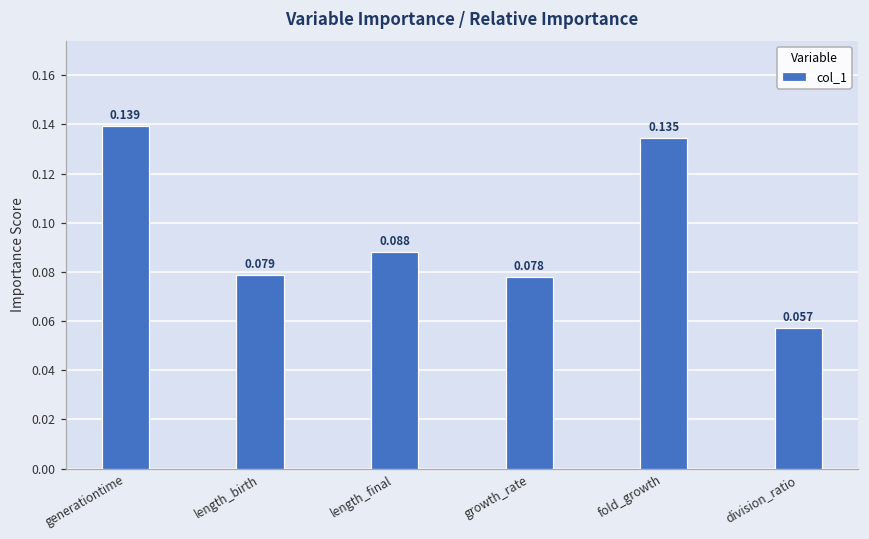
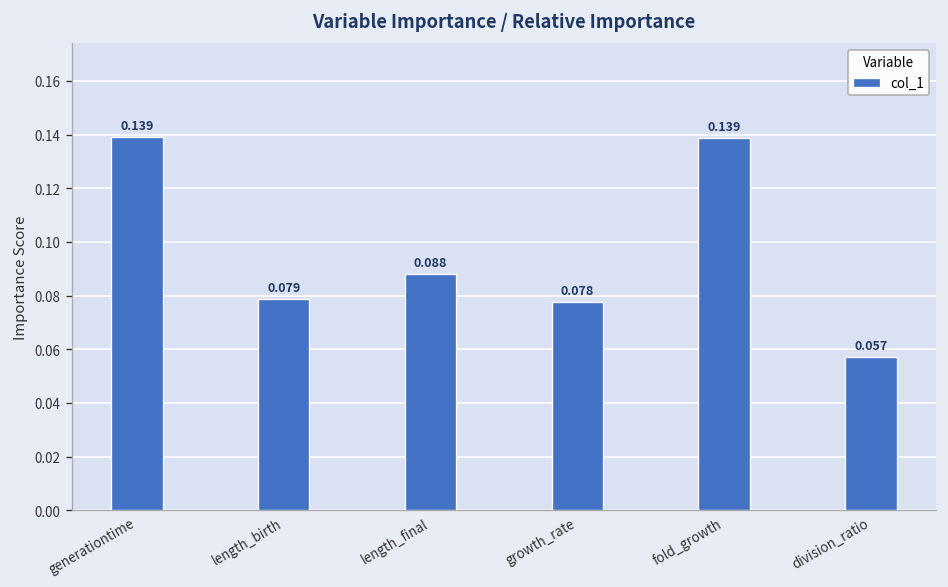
fold_growth: 0.135 -> 0.139
